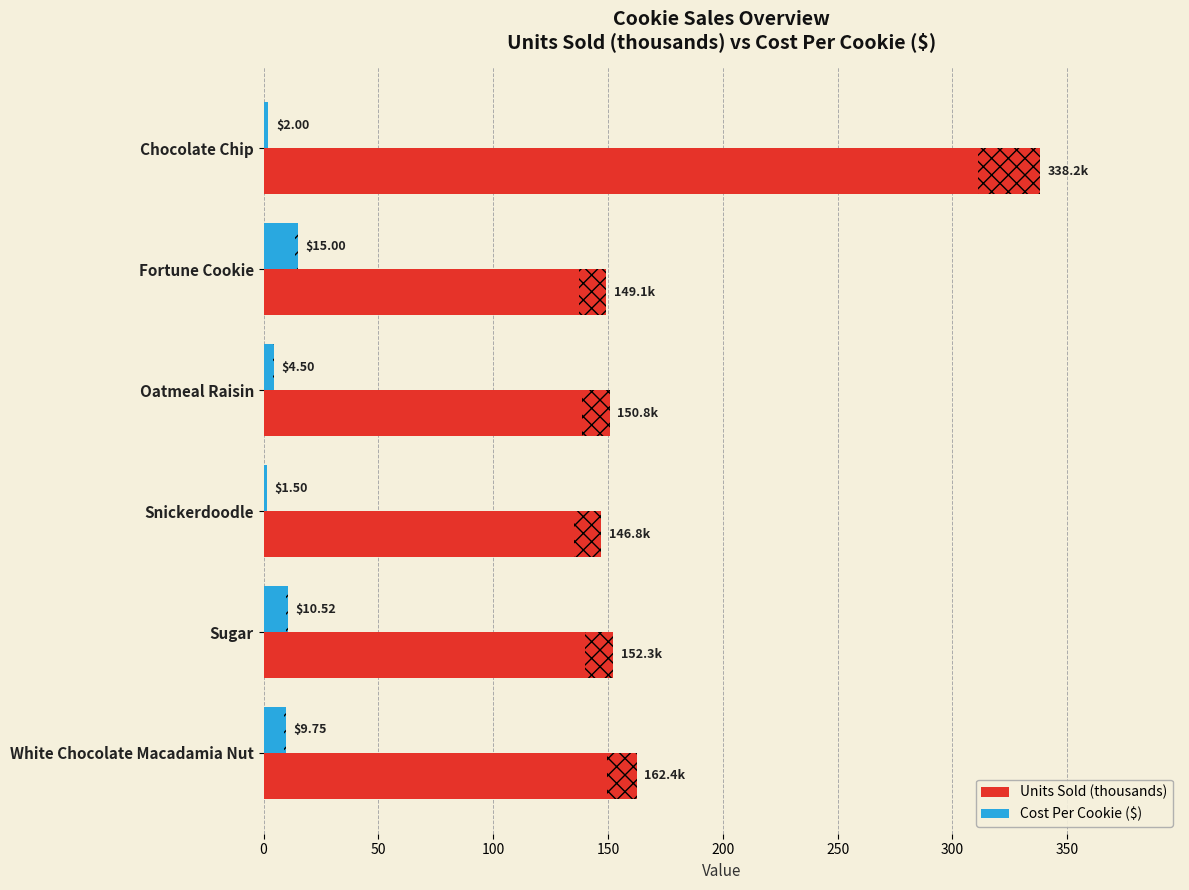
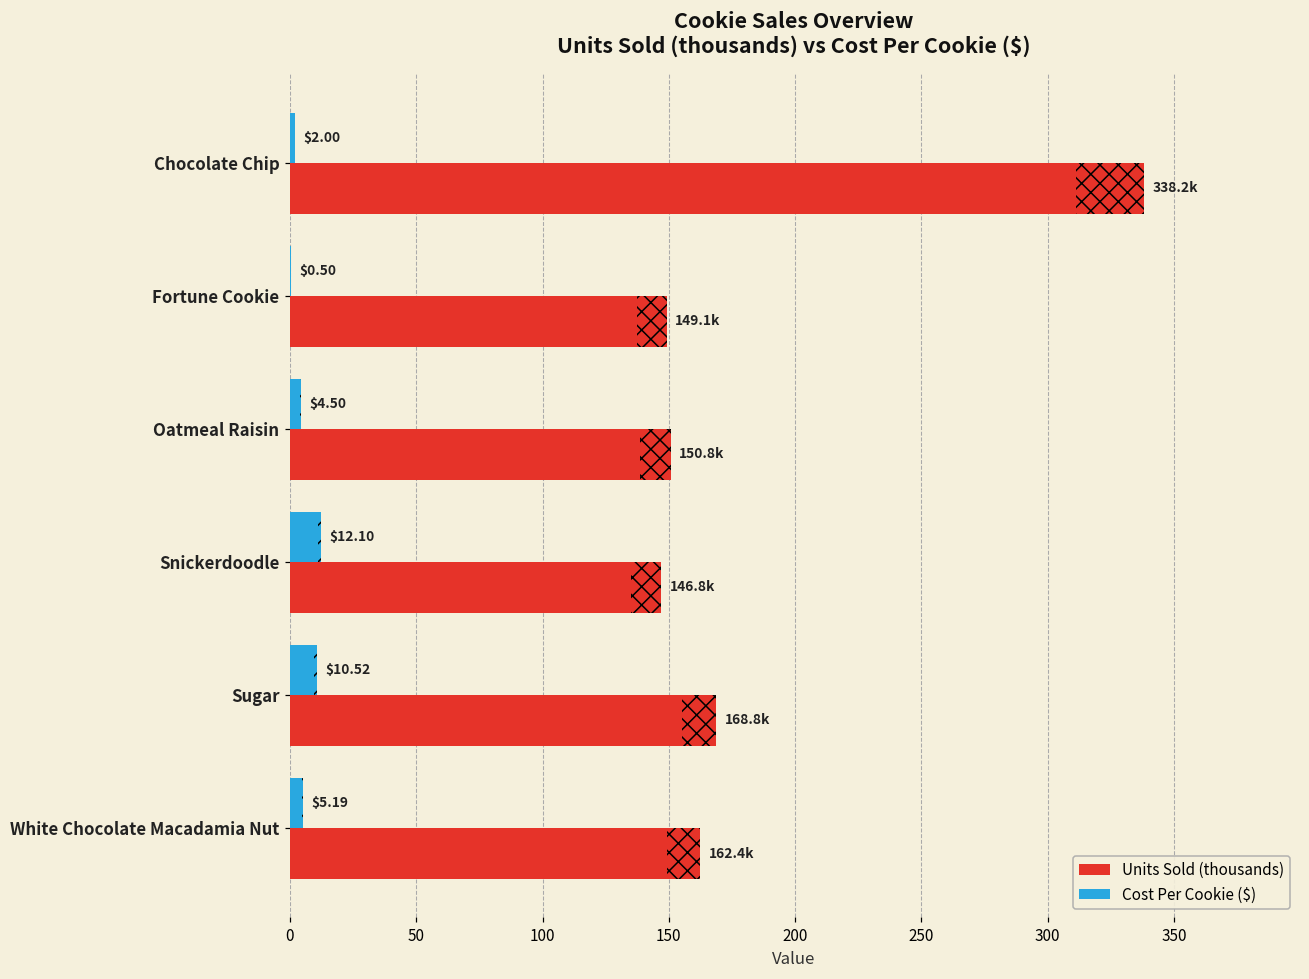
Cost Per Cookie ($), Fortune Cookie: $15.00 -> $0.50
Cost Per Cookie ($), Snickerdoodle: $1.50 -> $12.10
Units Sold (thousands), Sugar: 152.3k -> 168.8k
Cost Per Cookie ($), White Chocolate Macadamia Nut: $9.75 -> $5.19
